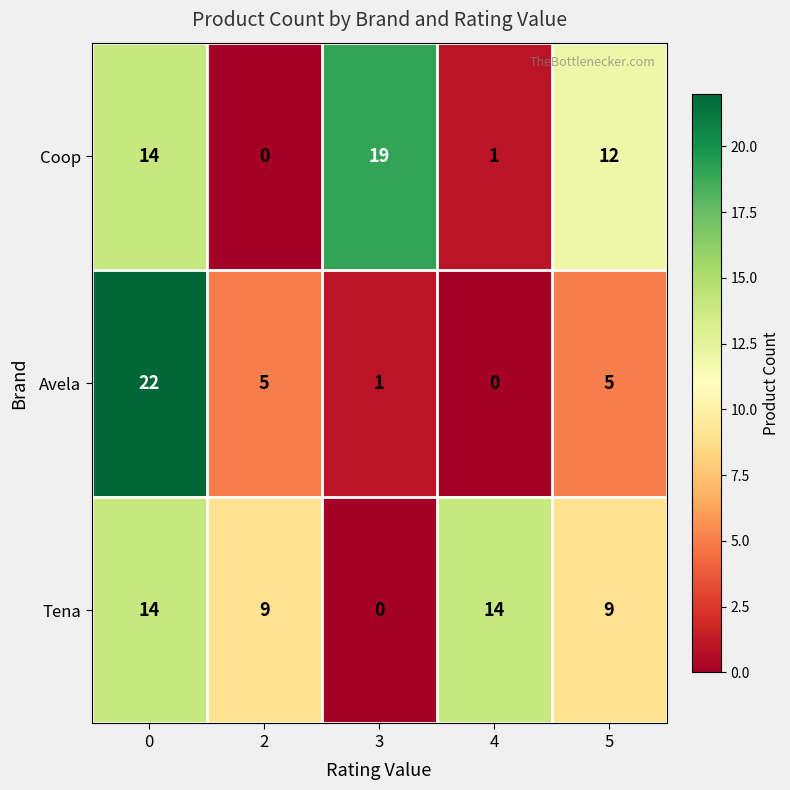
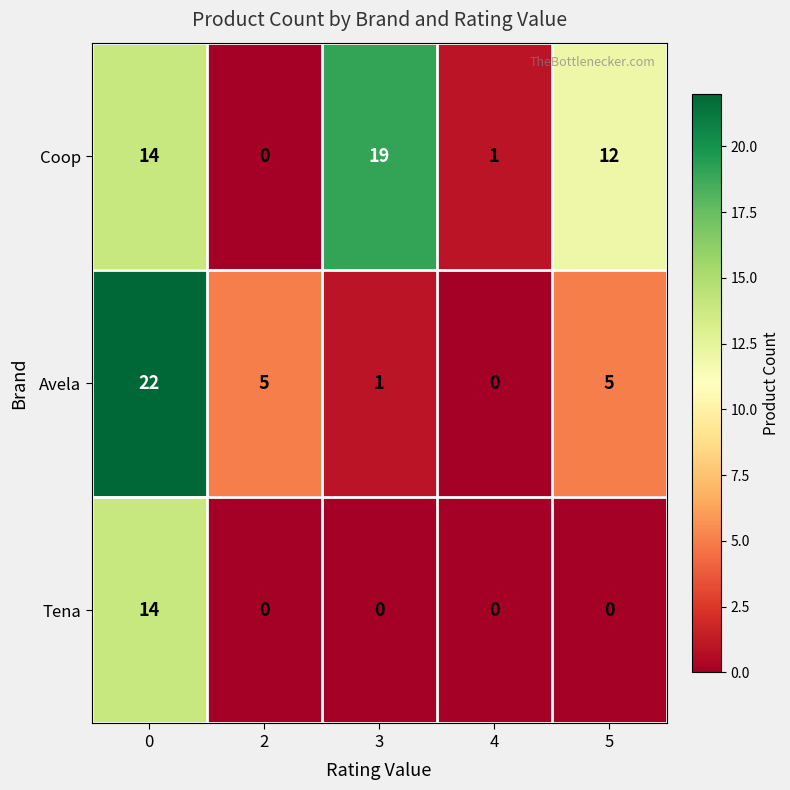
Tena, 2: 9 -> 0
Tena, 4: 14 -> 0
Tena, 5: 9 -> 0
